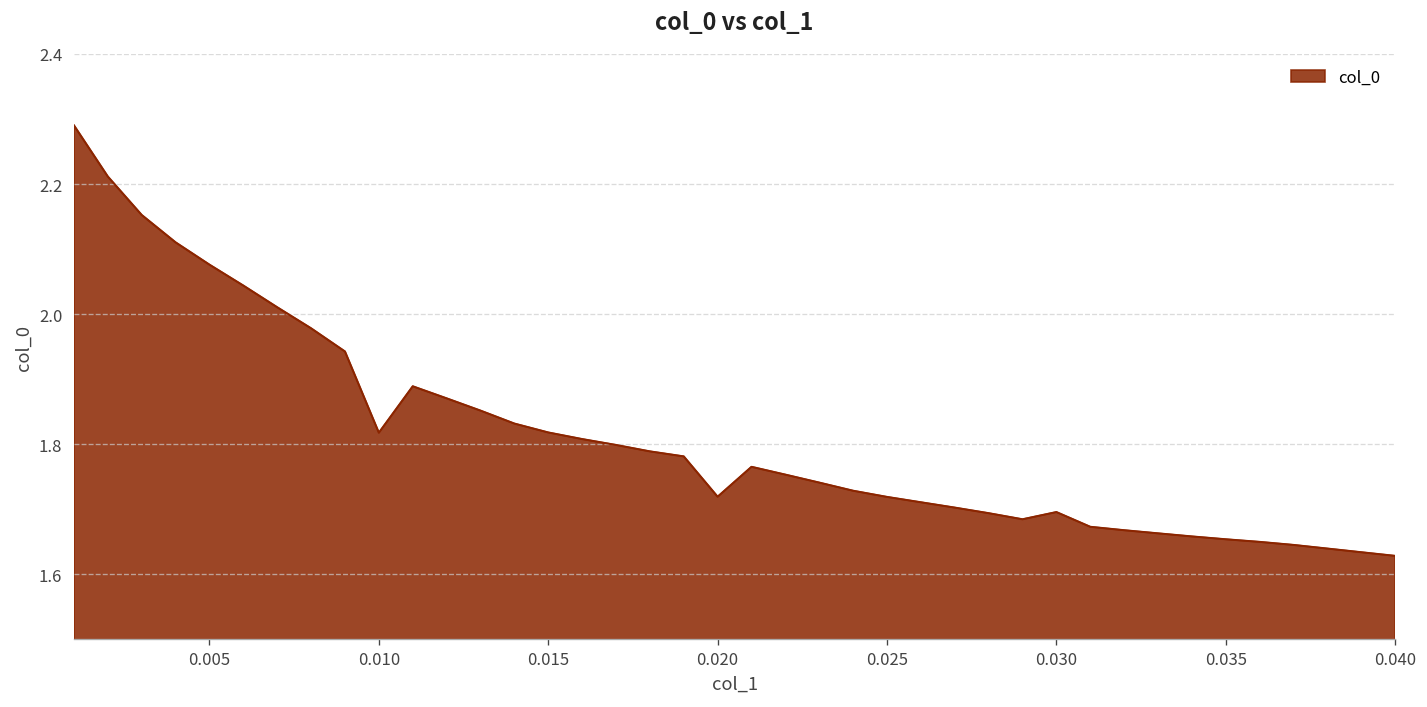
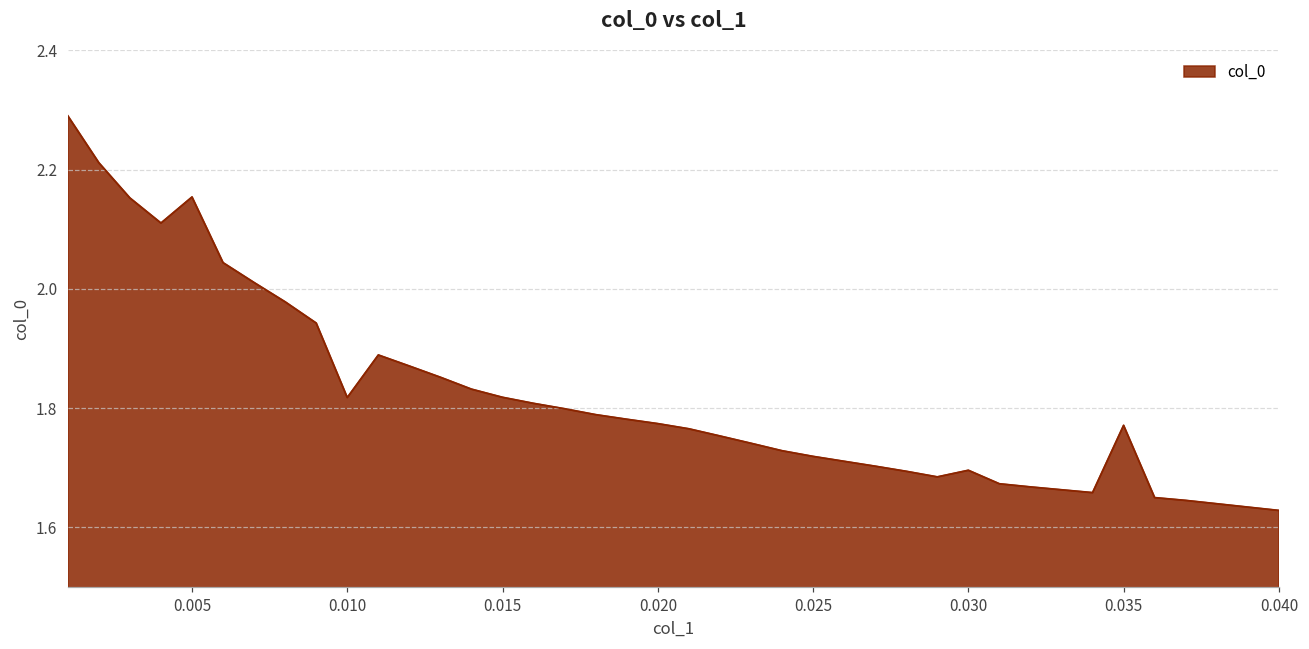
0.005: 2.08 -> 2.15
0.020: 1.72 -> 1.77
0.035: 1.65 -> 1.77
